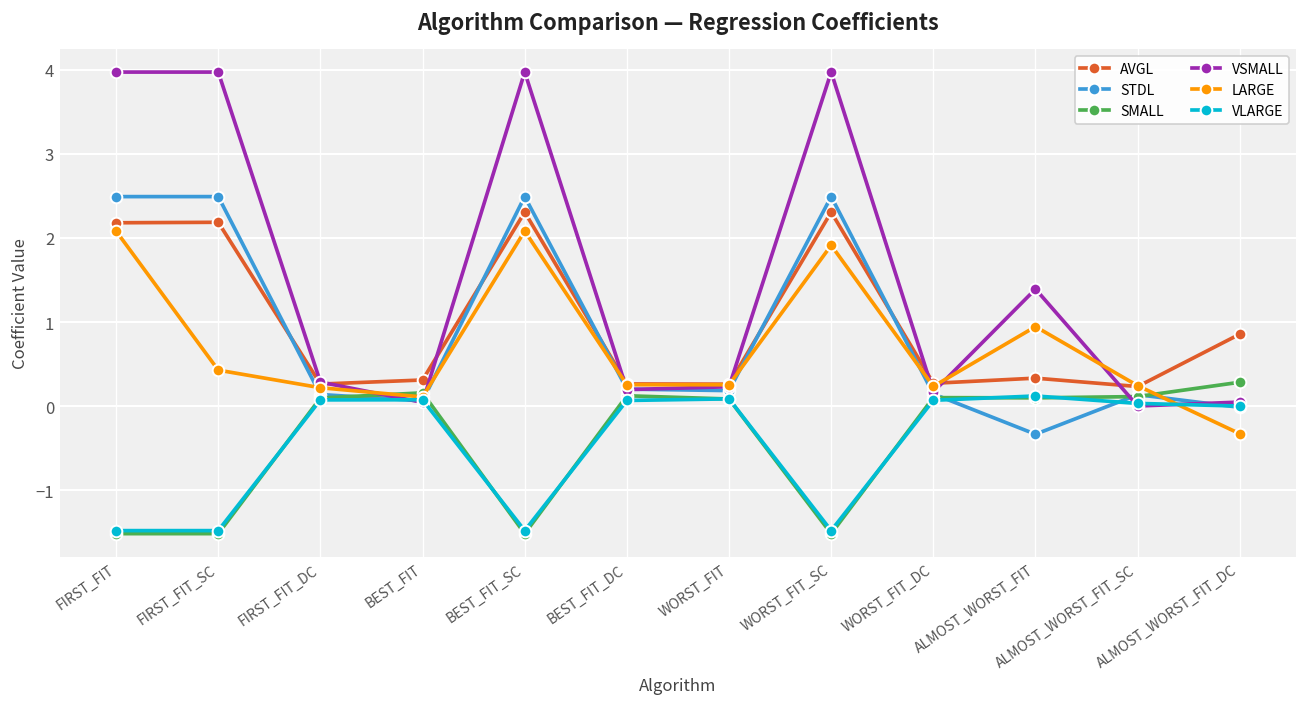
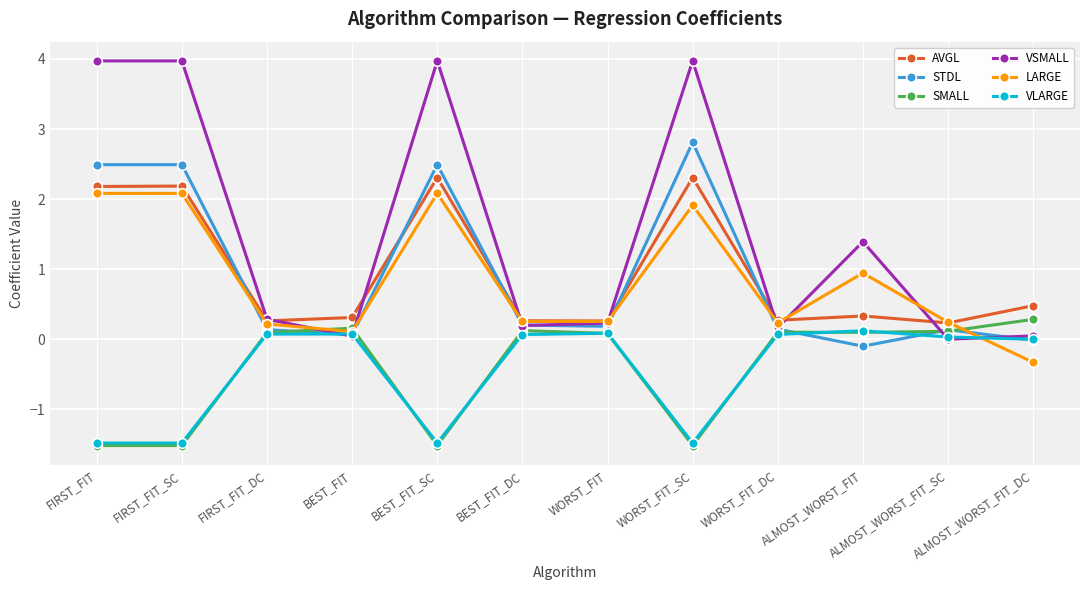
LARGE, FIRST_FIT_SC: 0.4 -> 2.1
STDL, WORST_FIT_SC: 2.5 -> 2.8
STDL, ALMOST_WORST_FIT: -0.3 -> -0.1
AVGL, ALMOST_WORST_FIT_DC: 0.9 -> 0.5
